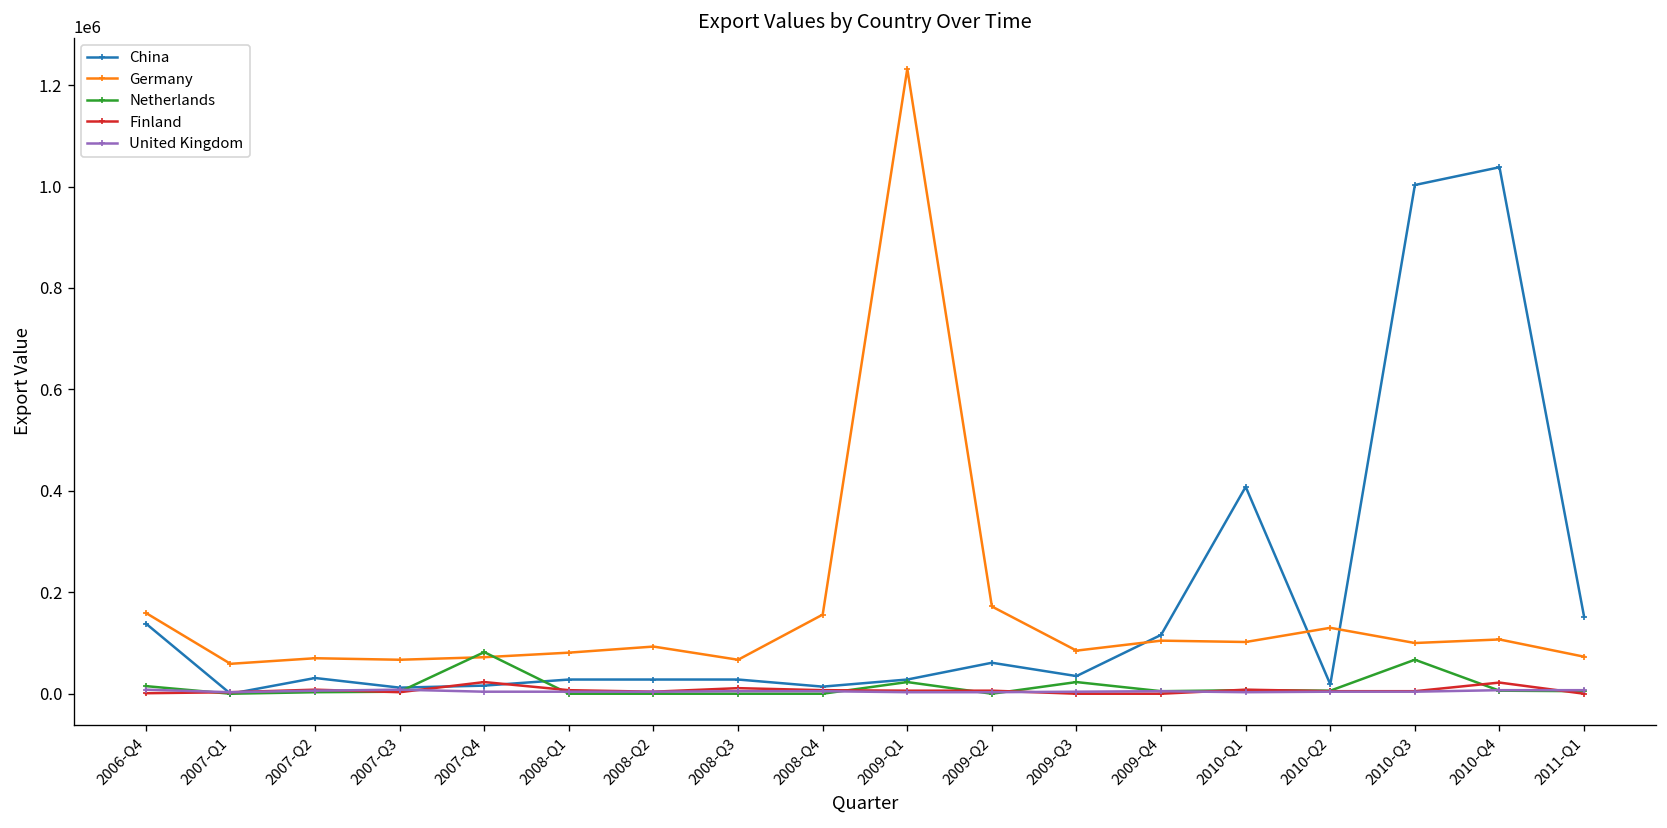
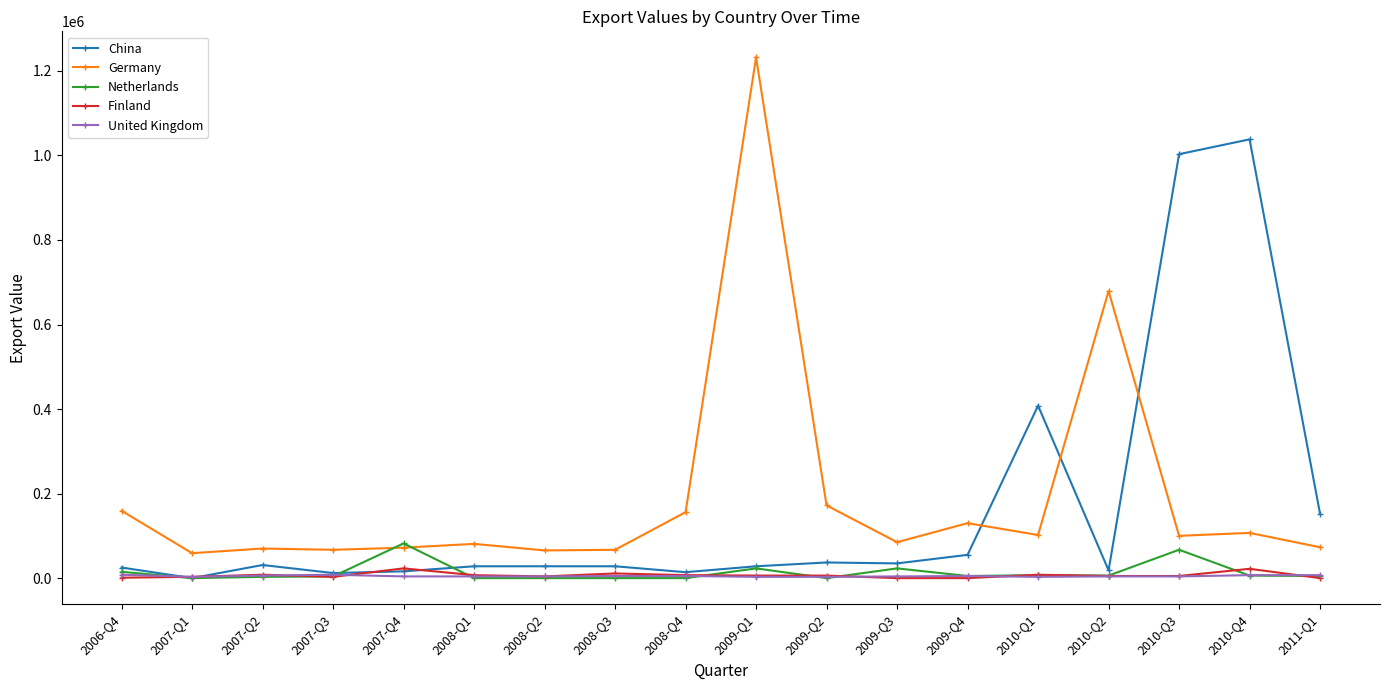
China, 2006-Q4: 140000 -> 30000
Germany, 2008-Q2: 90000 -> 70000
China, 2009-Q2: 60000 -> 40000
China, 2009-Q4: 120000 -> 60000
Germany, 2009-Q4: 100000 -> 130000
Germany, 2010-Q2: 130000 -> 680000
